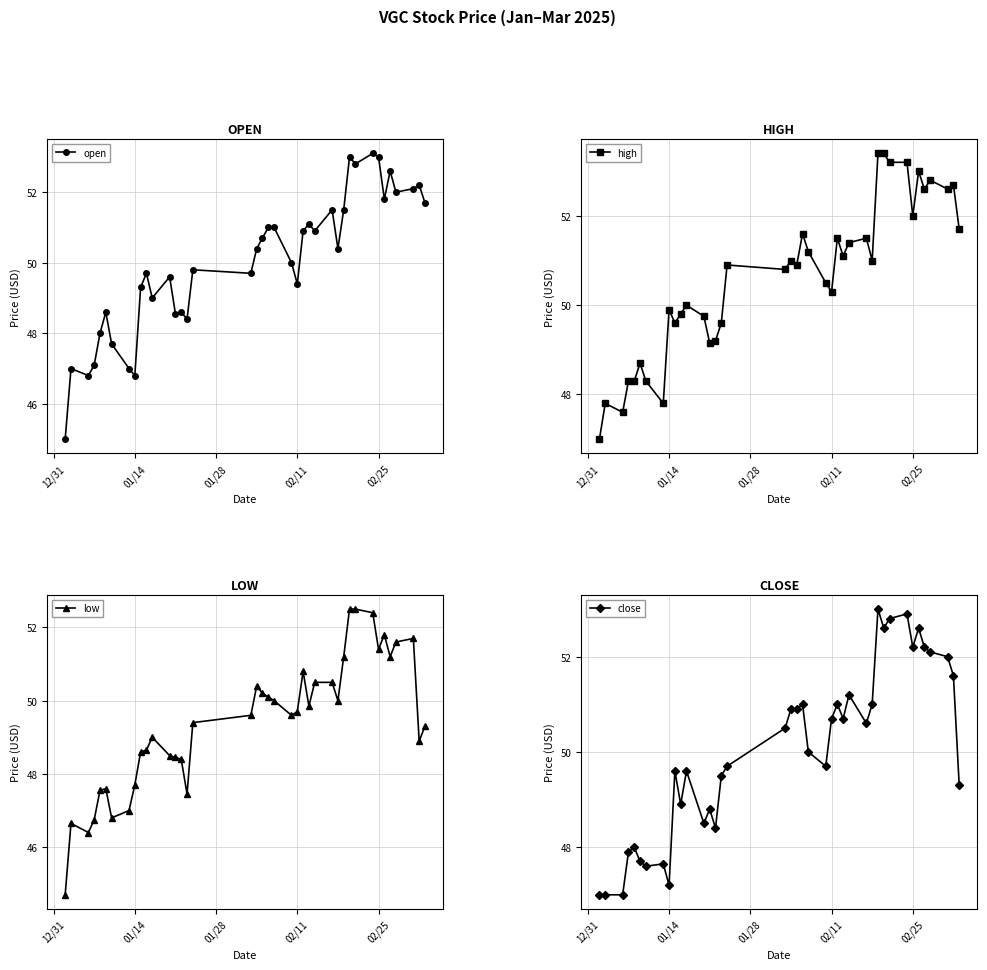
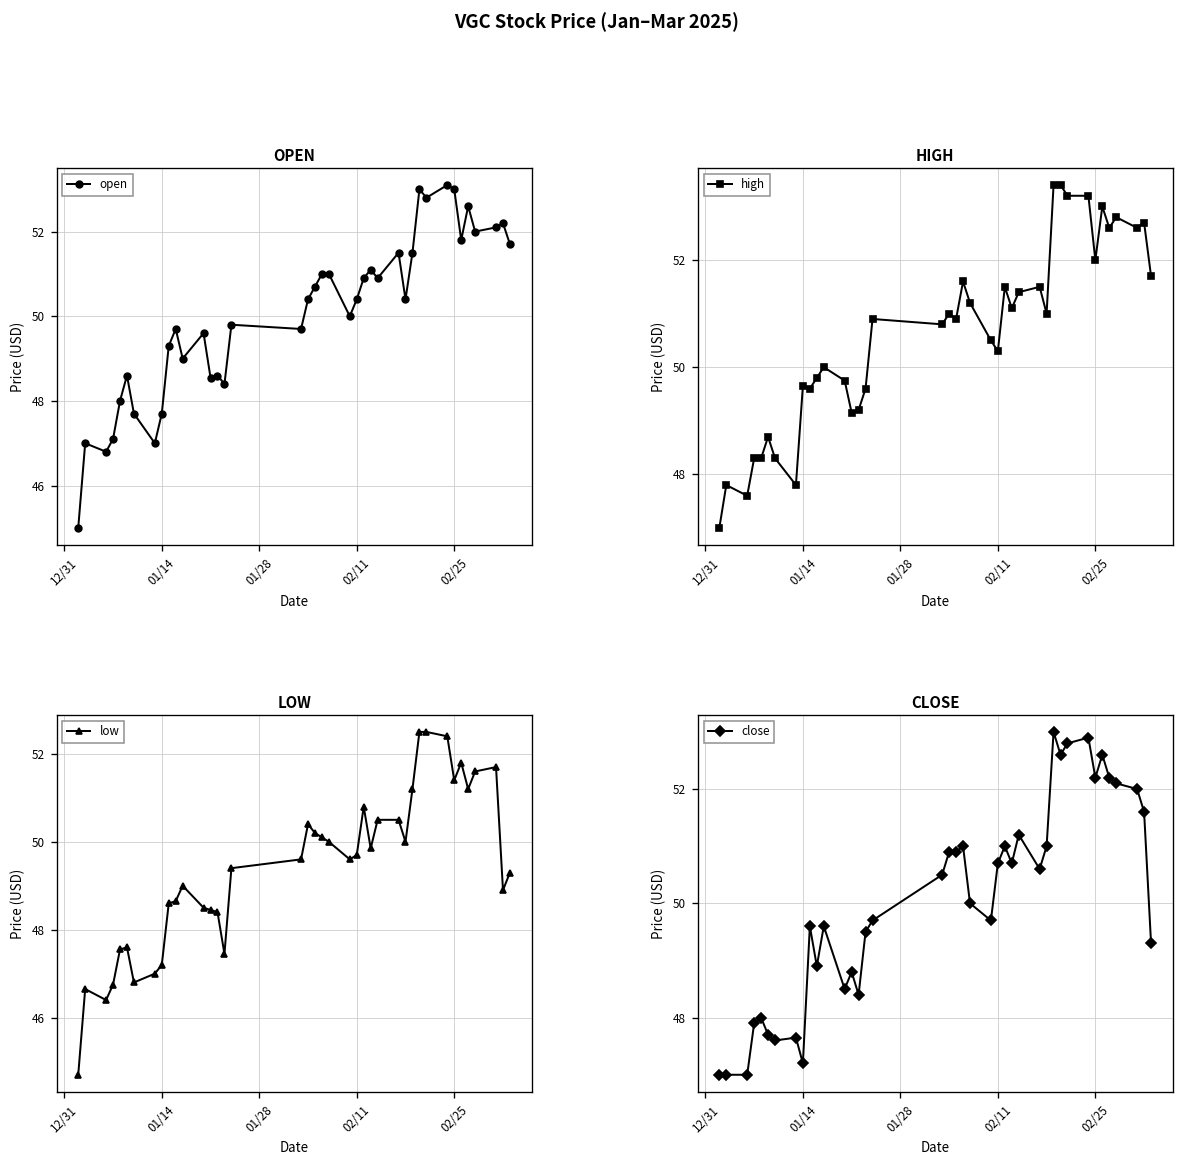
OPEN, 01/14: 46.8 -> 47.7
OPEN, 02/11: 49.4 -> 50.4
HIGH, 01/14: 49.9 -> 49.7
LOW, 01/14: 47.7 -> 47.2
